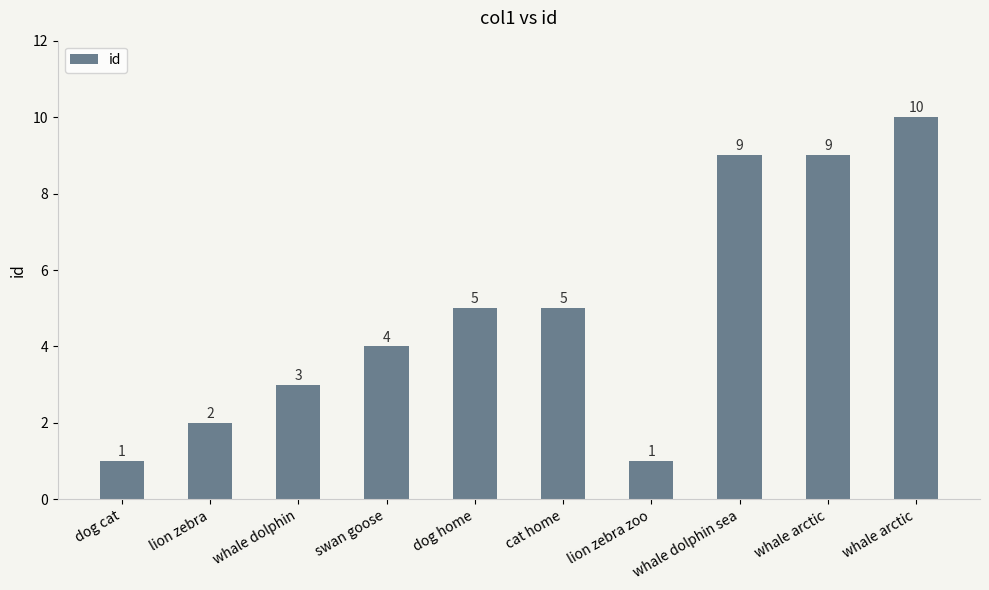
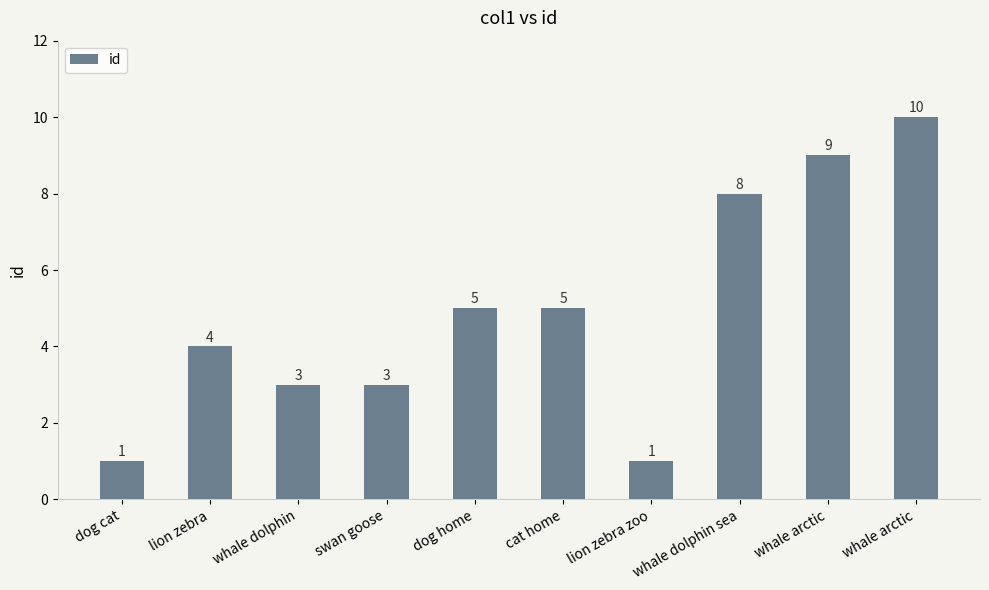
lion zebra: 2 -> 4
swan goose: 4 -> 3
whale dolphin sea: 9 -> 8
